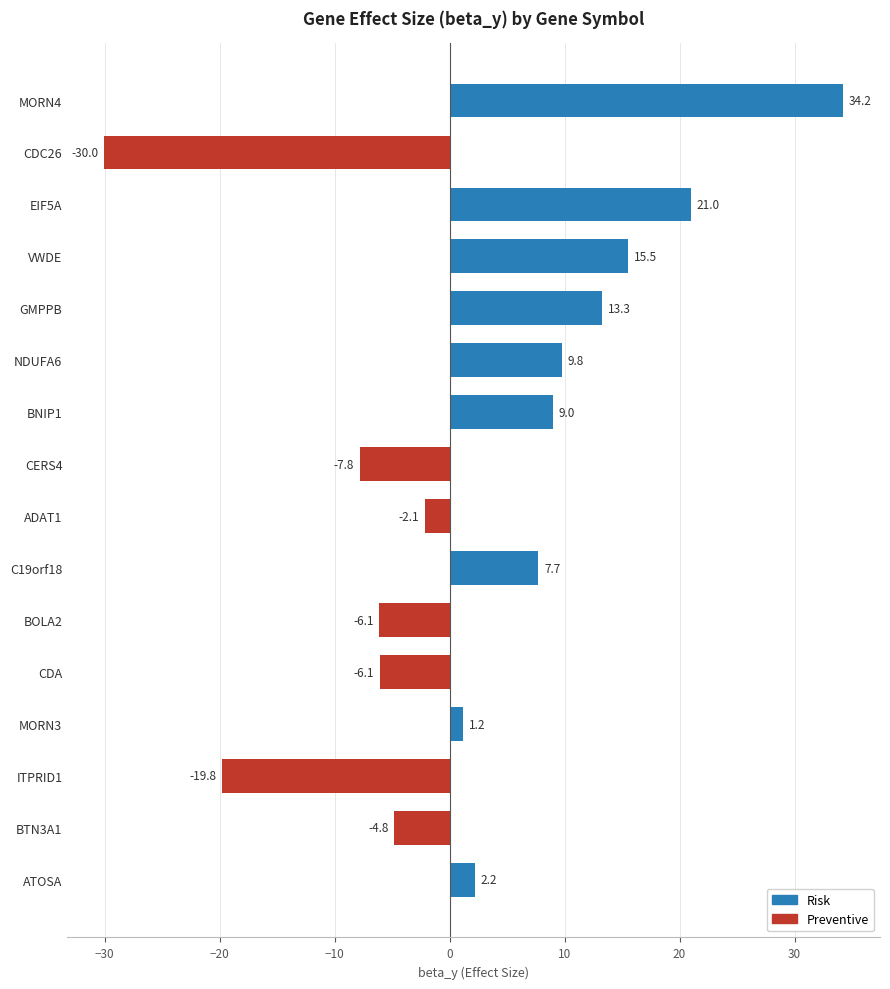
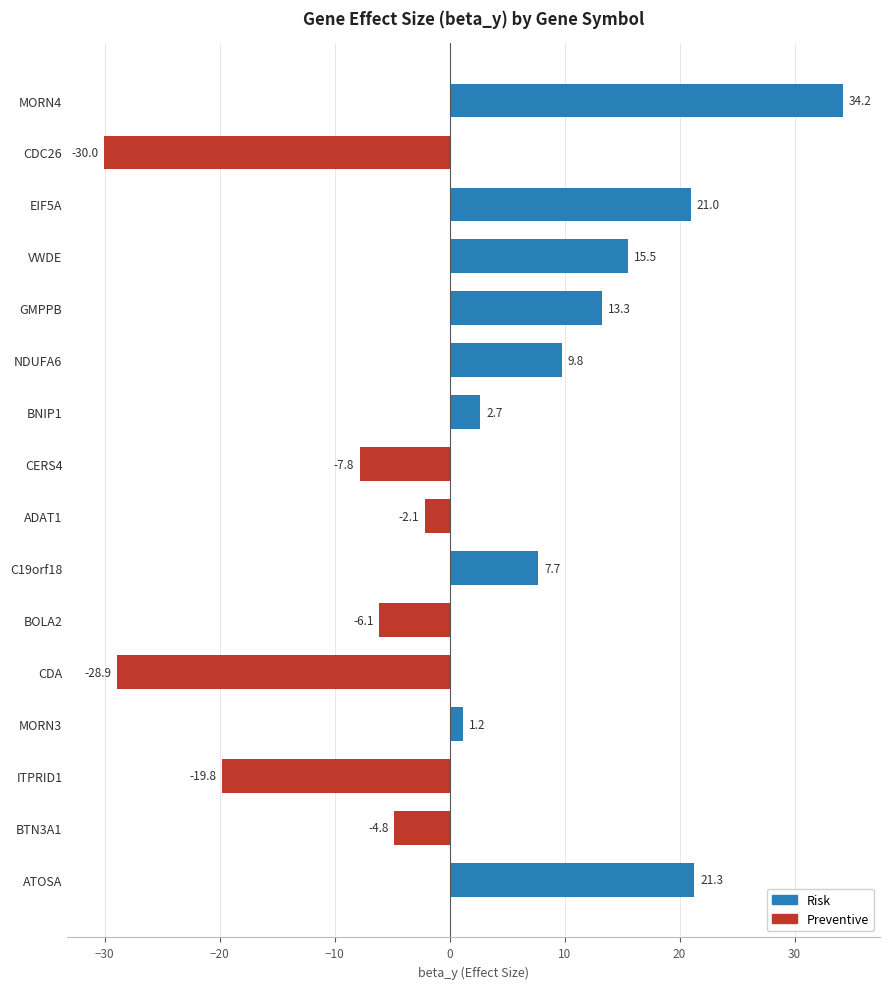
BNIP1: 9.0 -> 2.7
CDA: -6.1 -> -28.9
ATOSA: 2.2 -> 21.3
